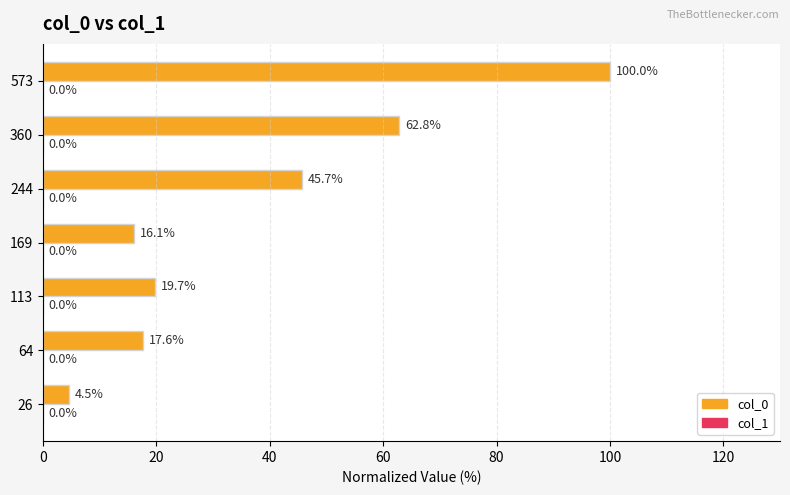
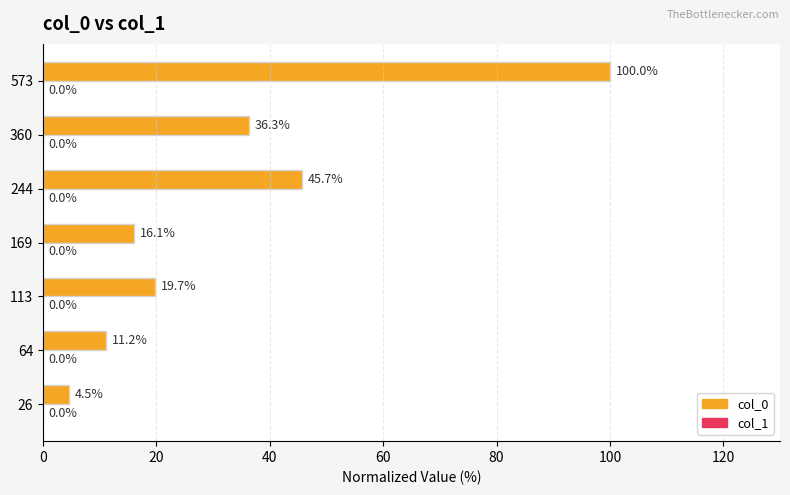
col_0, 360: 62.8% -> 36.3%
col_0, 64: 17.6% -> 11.2%
